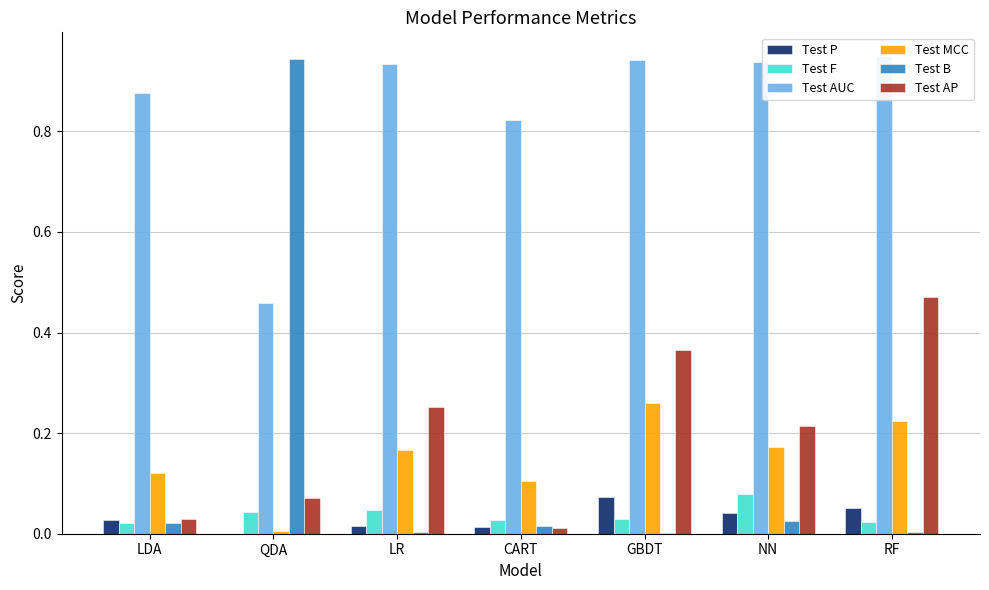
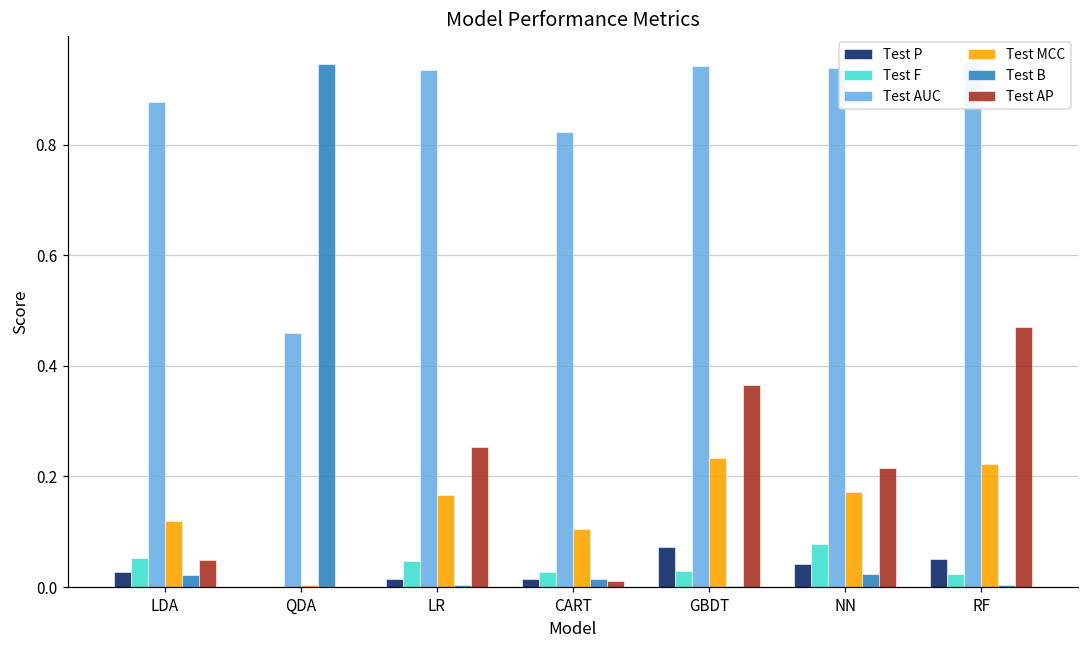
Test F, LDA: 0.02 -> 0.05
Test AP, LDA: 0.03 -> 0.05
Test F, QDA: 0.04 -> 0.00
Test AP, QDA: 0.07 -> 0.00
Test MCC, GBDT: 0.26 -> 0.23
